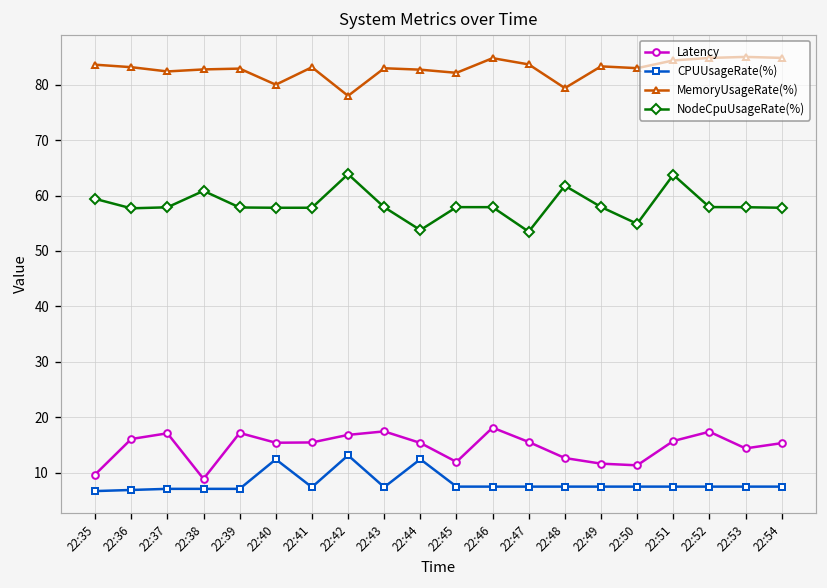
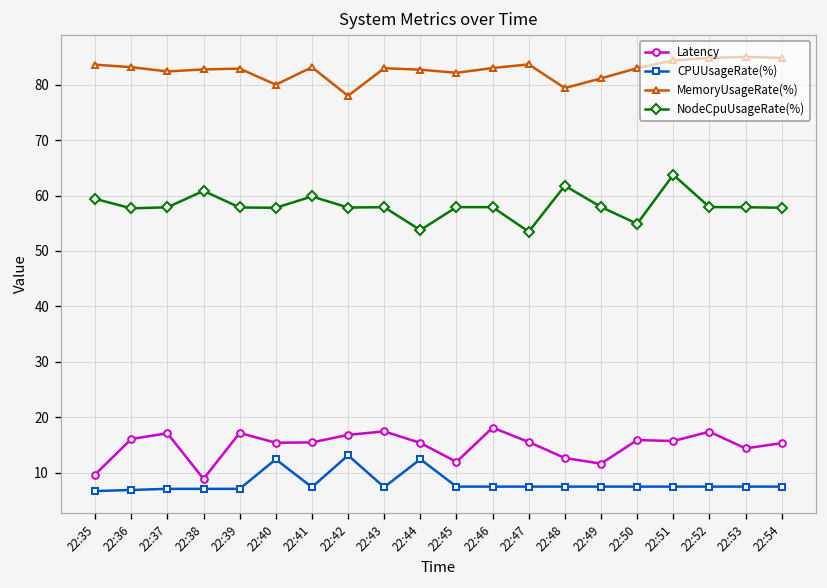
NodeCpuUsageRate(%), 22:41: 58 -> 60
NodeCpuUsageRate(%), 22:42: 64 -> 58
MemoryUsageRate(%), 22:46: 85 -> 83
MemoryUsageRate(%), 22:49: 83 -> 81
Latency, 22:50: 11 -> 16
